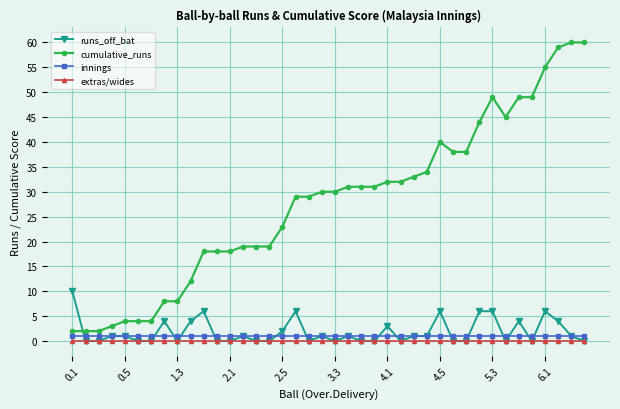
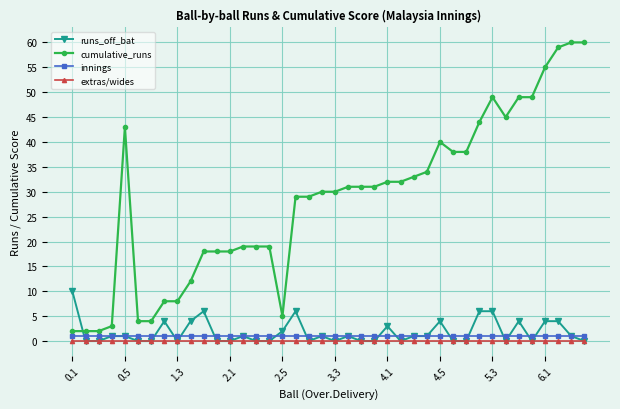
cumulative_runs, 0.5: 4 -> 43
cumulative_runs, 2.5: 23 -> 5
runs_off_bat, 4.5: 6 -> 4
runs_off_bat, 6.1: 6 -> 4
